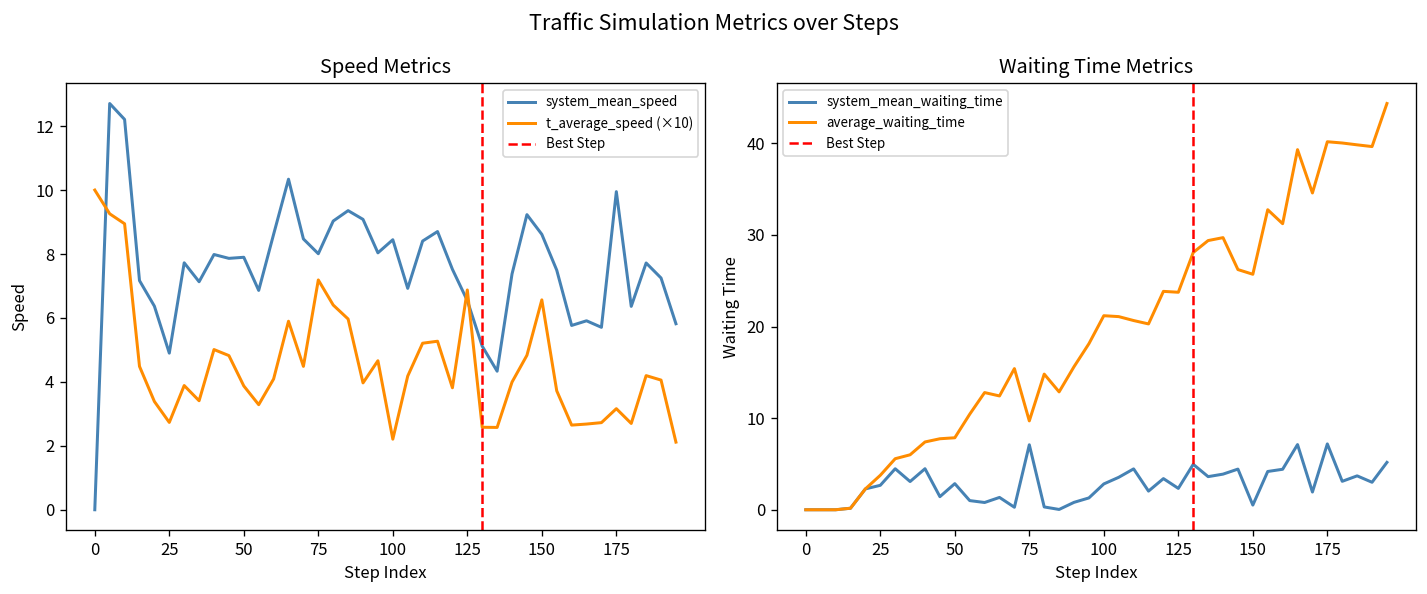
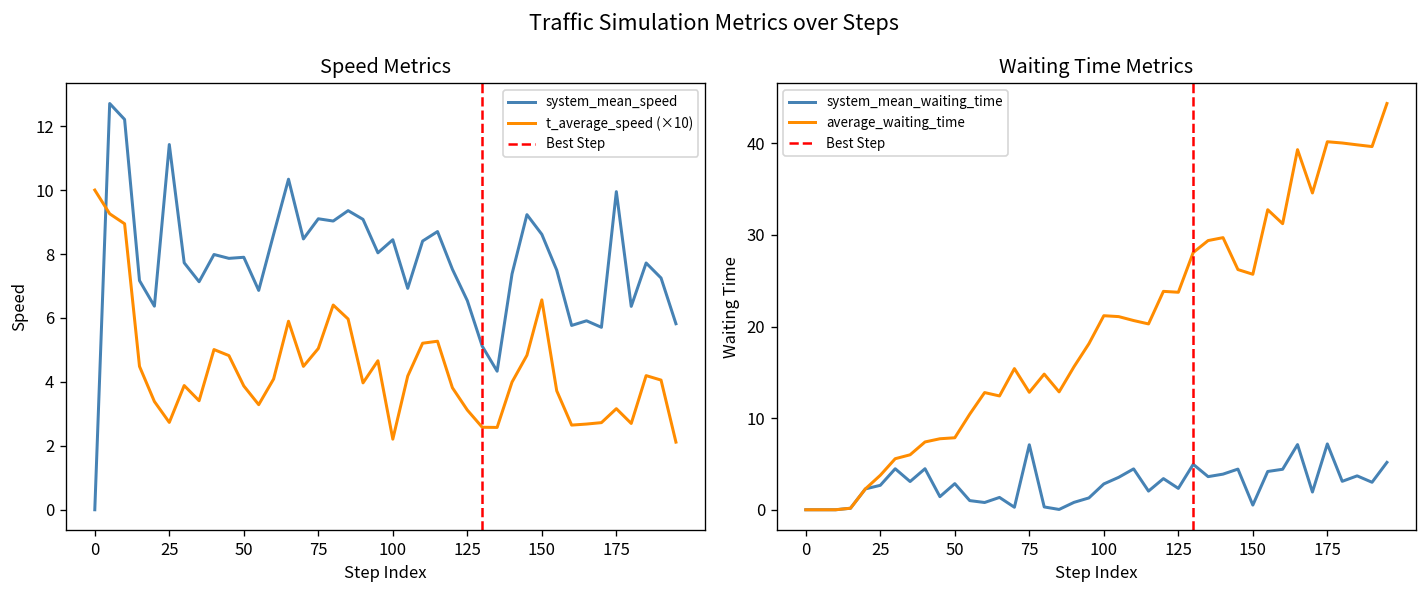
Speed Metrics, system_mean_speed, 25: 4.9 -> 11.4
Speed Metrics, system_mean_speed, 75: 8.0 -> 9.1
Speed Metrics, t_average_speed (×10), 75: 7.2 -> 5.0
Speed Metrics, t_average_speed (×10), 125: 6.9 -> 3.1
Waiting Time Metrics, average_waiting_time, 75: 10 -> 13
